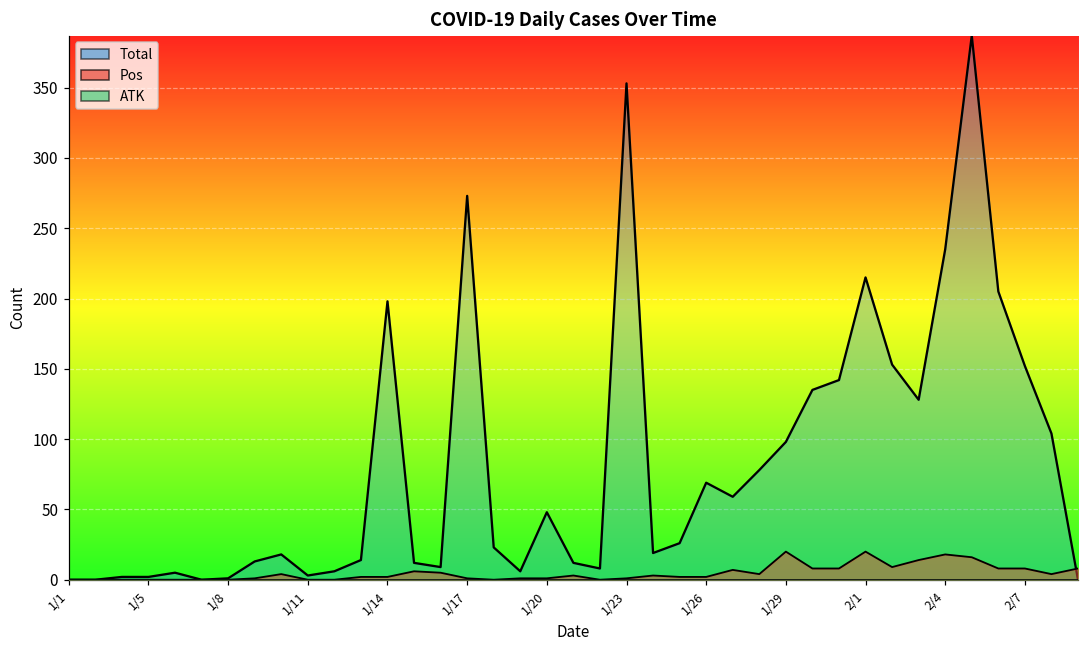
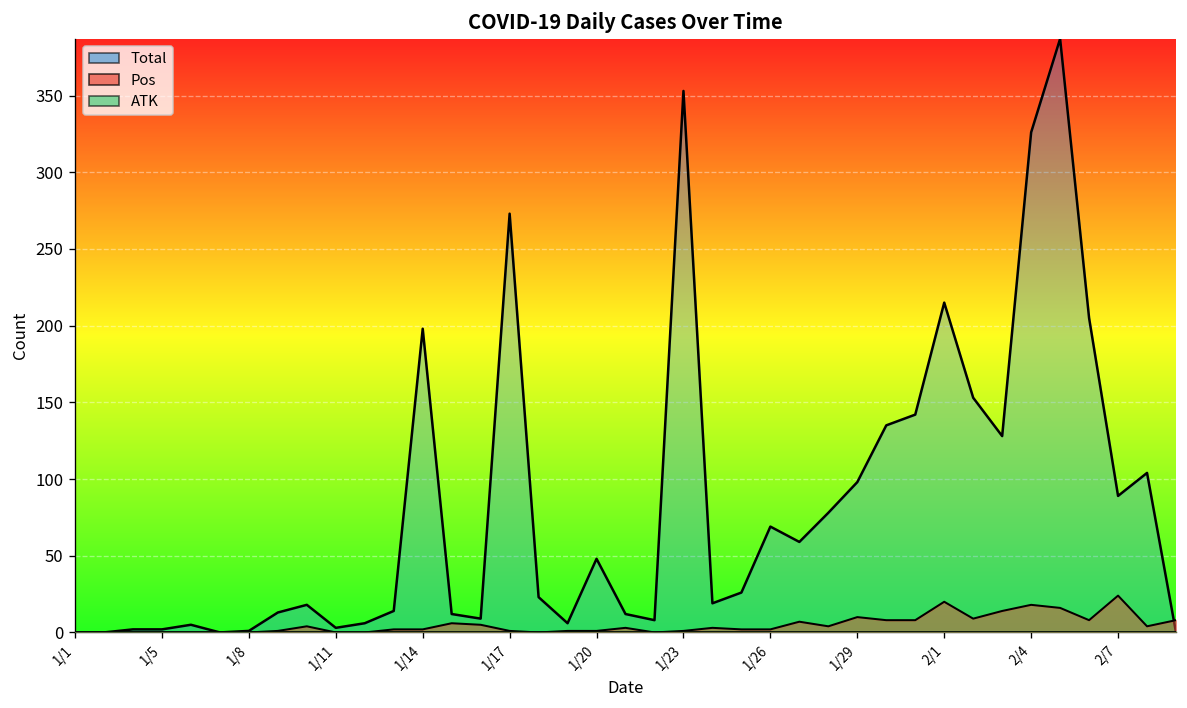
Pos, 1/29: 20 -> 10
Total, 2/4: 235 -> 326
Total, 2/7: 152 -> 89
Pos, 2/7: 8 -> 24
